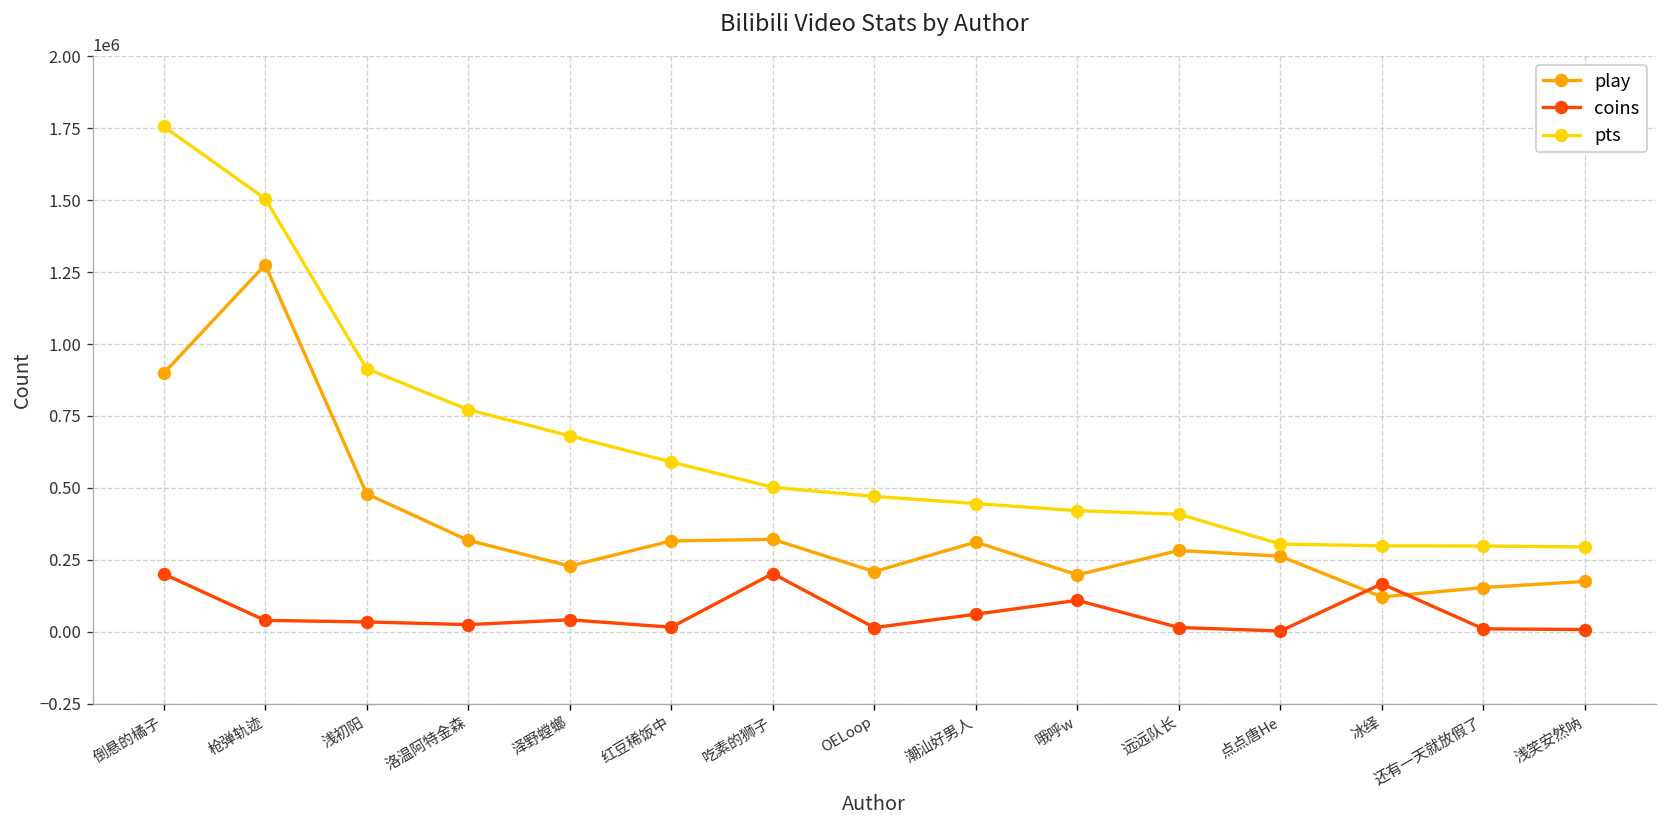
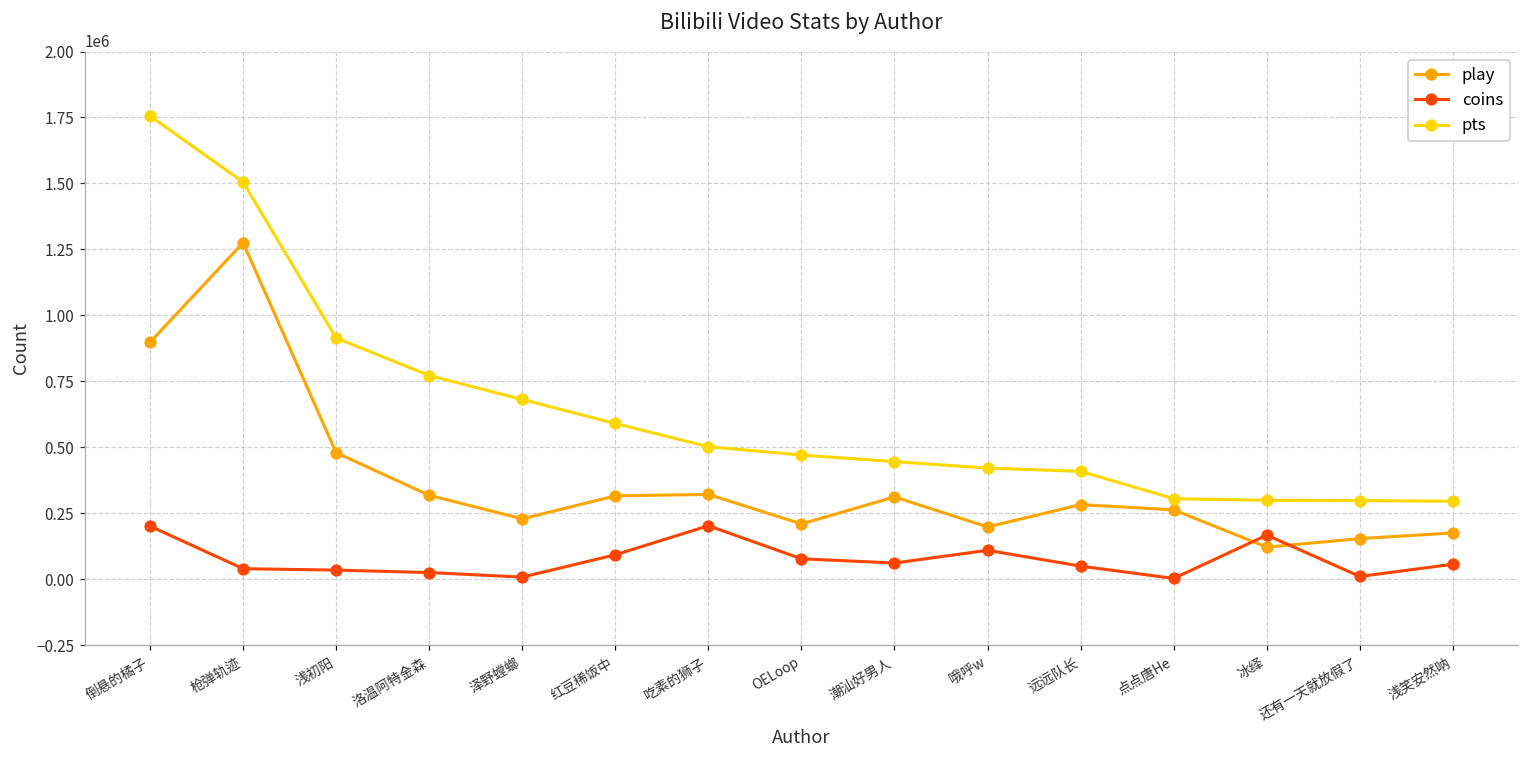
coins, 泽野螳螂: 40000 -> 10000
coins, 红豆稀饭中: 20000 -> 90000
coins, OELoop: 10000 -> 80000
coins, 远远队长: 10000 -> 50000
coins, 浅笑安然呐: 10000 -> 60000
